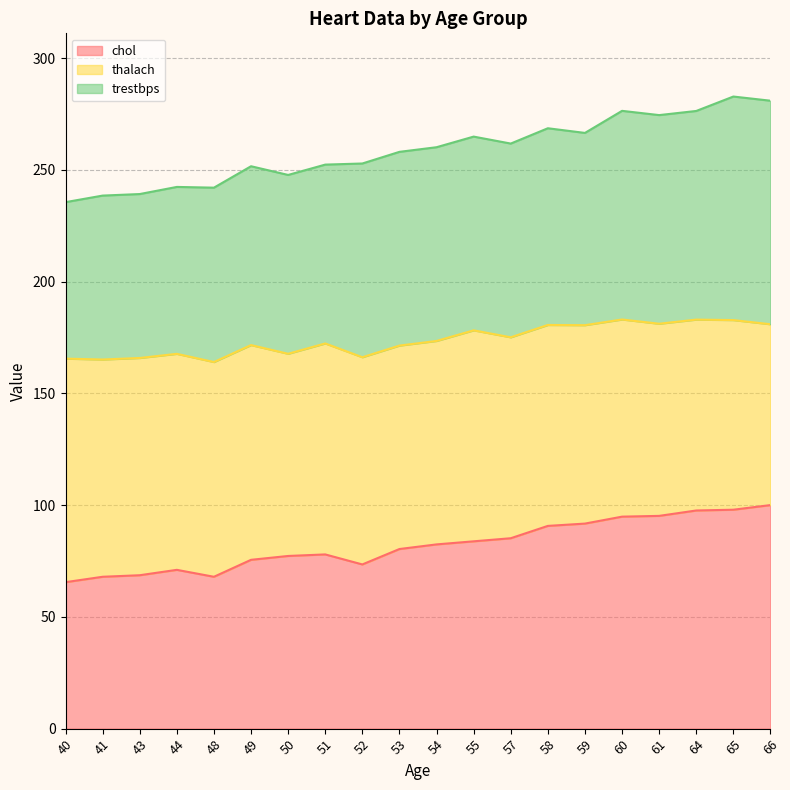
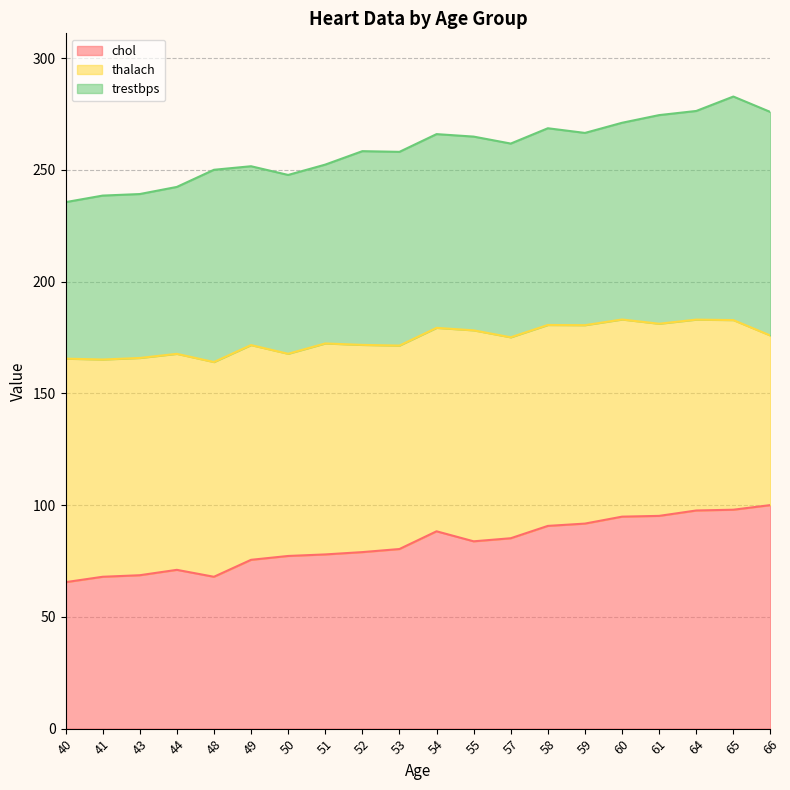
trestbps, 48: 78 -> 86
chol, 52: 73 -> 79
chol, 54: 82 -> 88
trestbps, 60: 93 -> 88
thalach, 66: 81 -> 76
